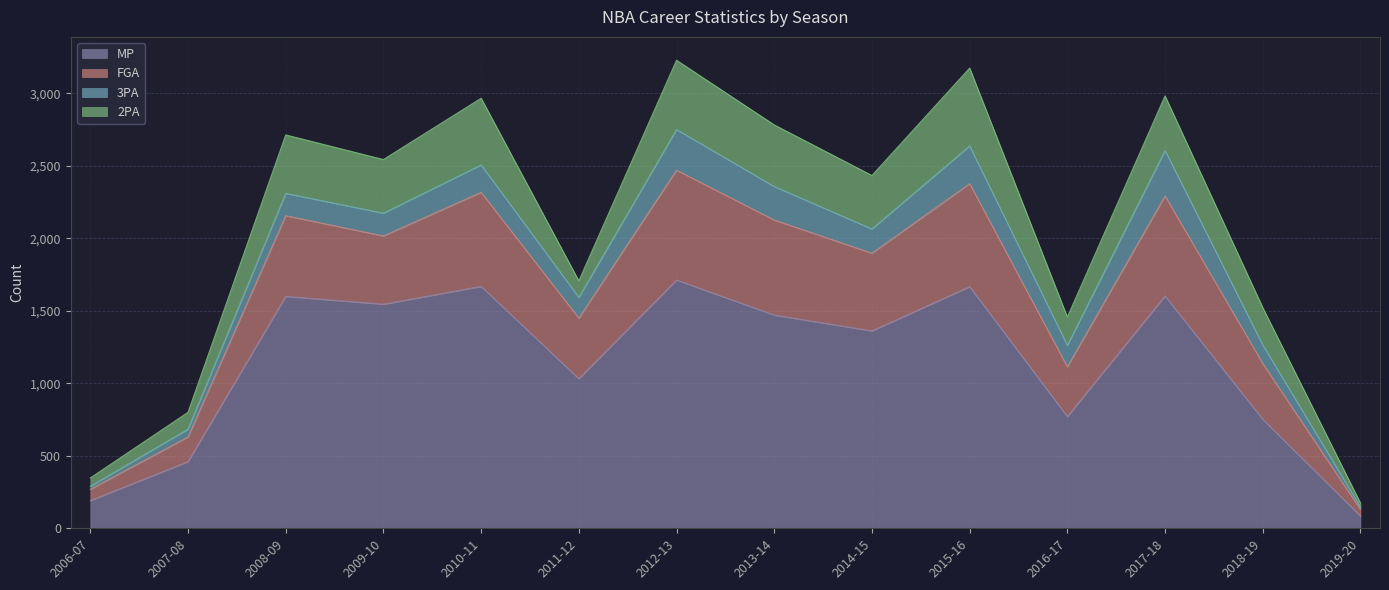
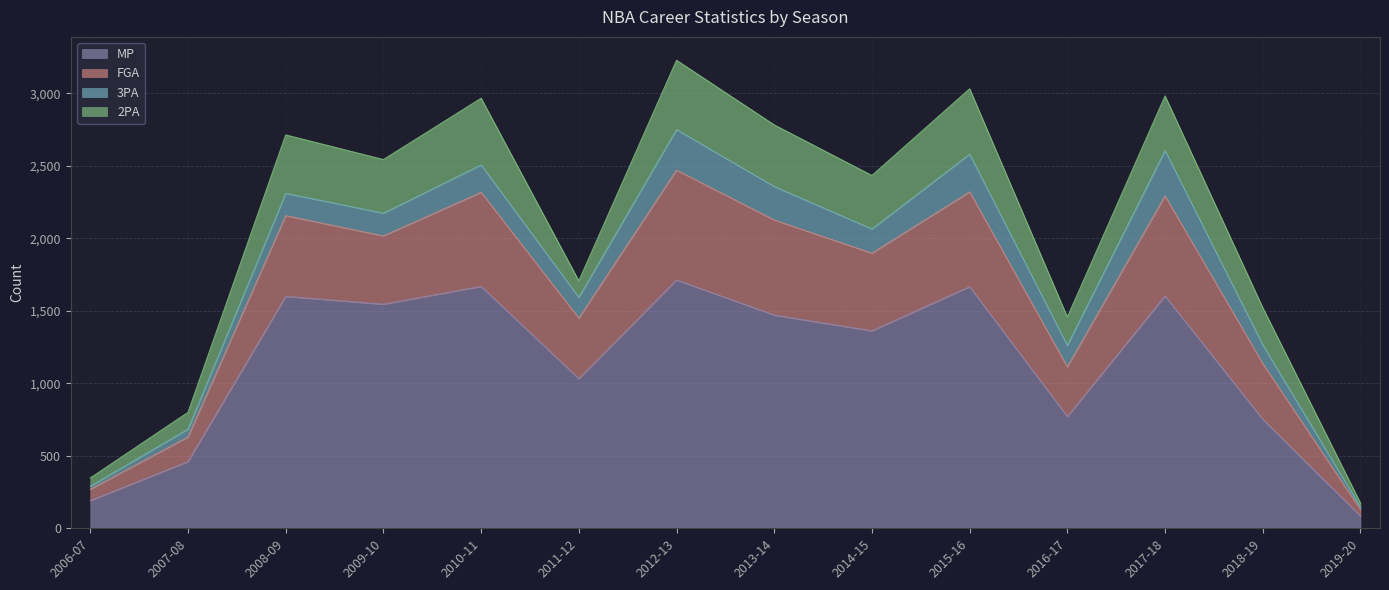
FGA, 2015-16: 710 -> 650
2PA, 2015-16: 540 -> 450
